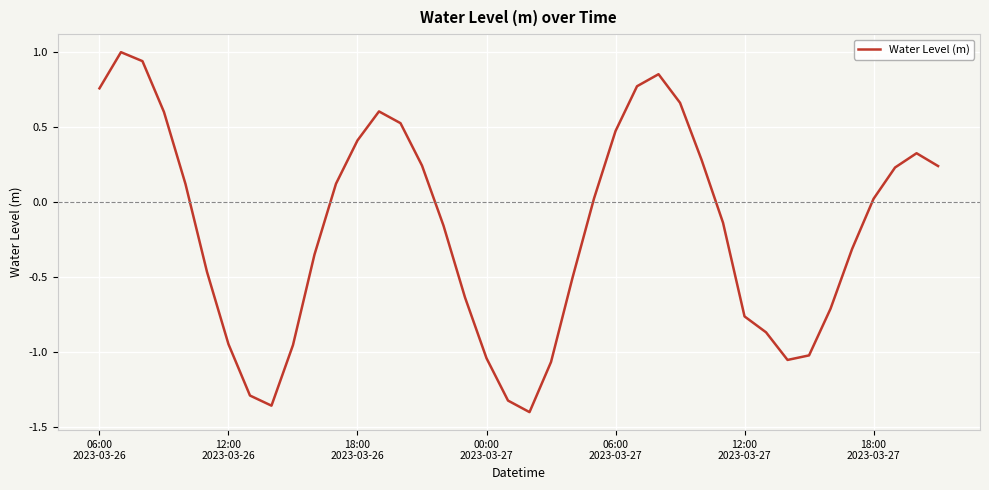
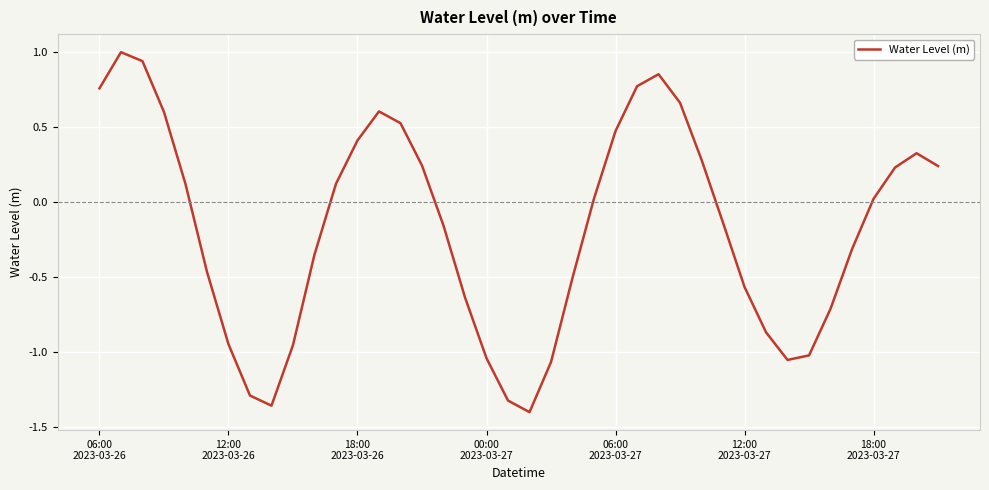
12:00 2023-03-27: -0.76 -> -0.57
